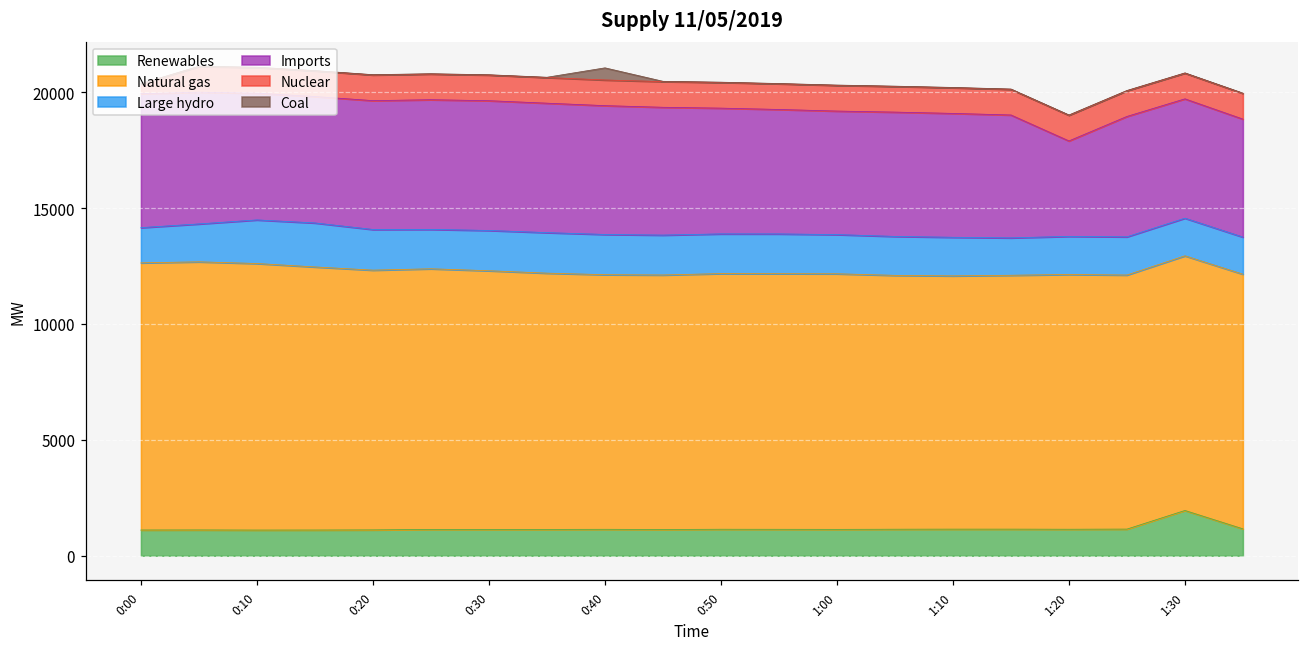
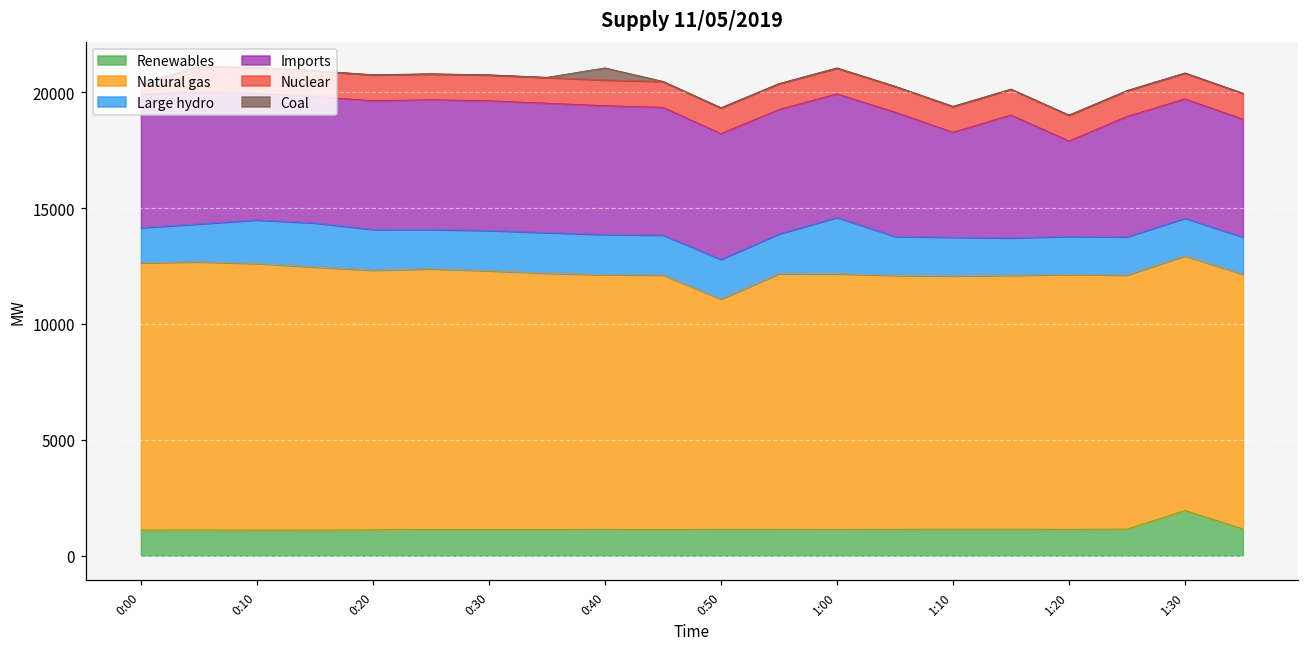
Natural gas, 0:50: 11000 -> 9900
Large hydro, 1:00: 1700 -> 2400
Imports, 1:10: 5300 -> 4500
